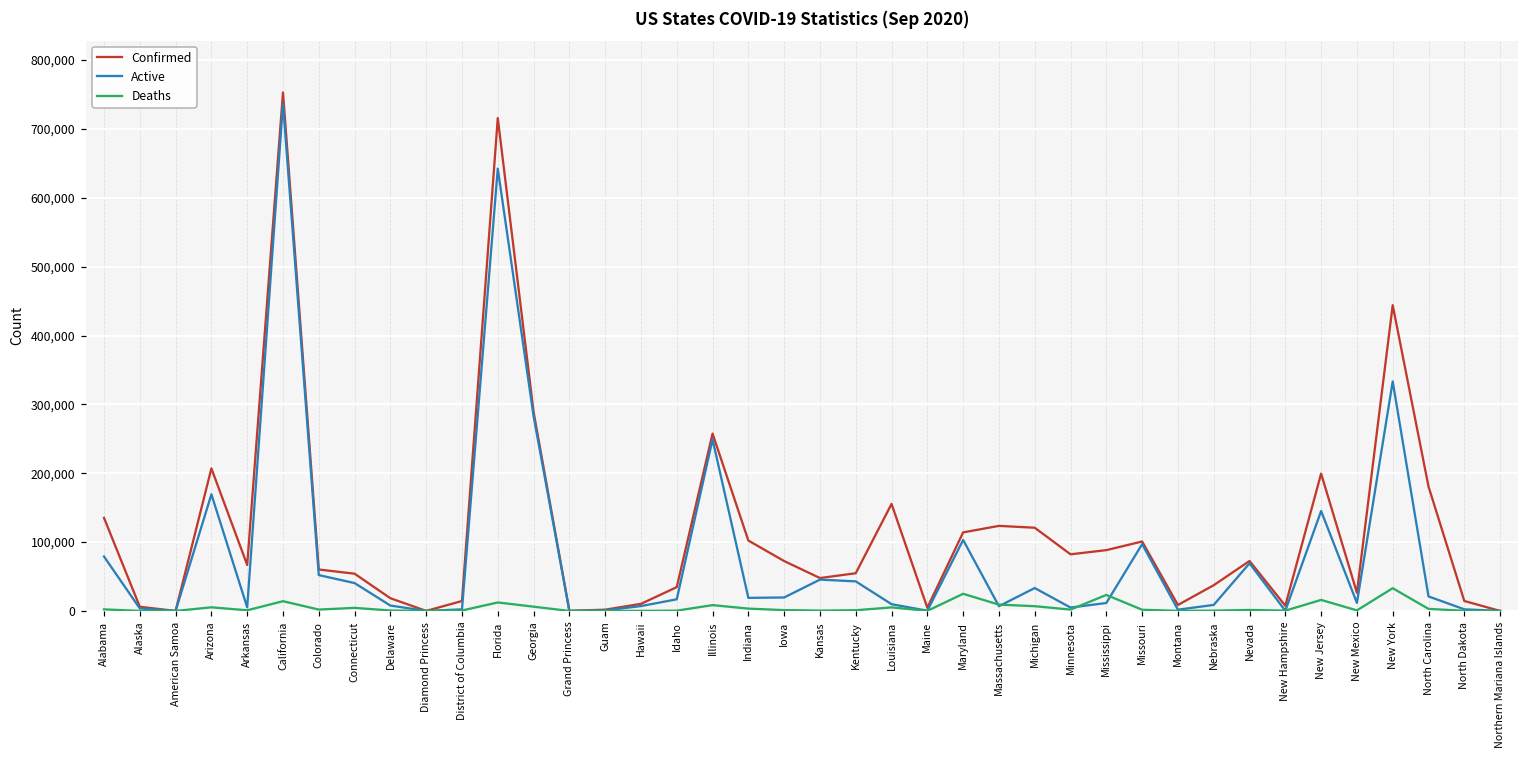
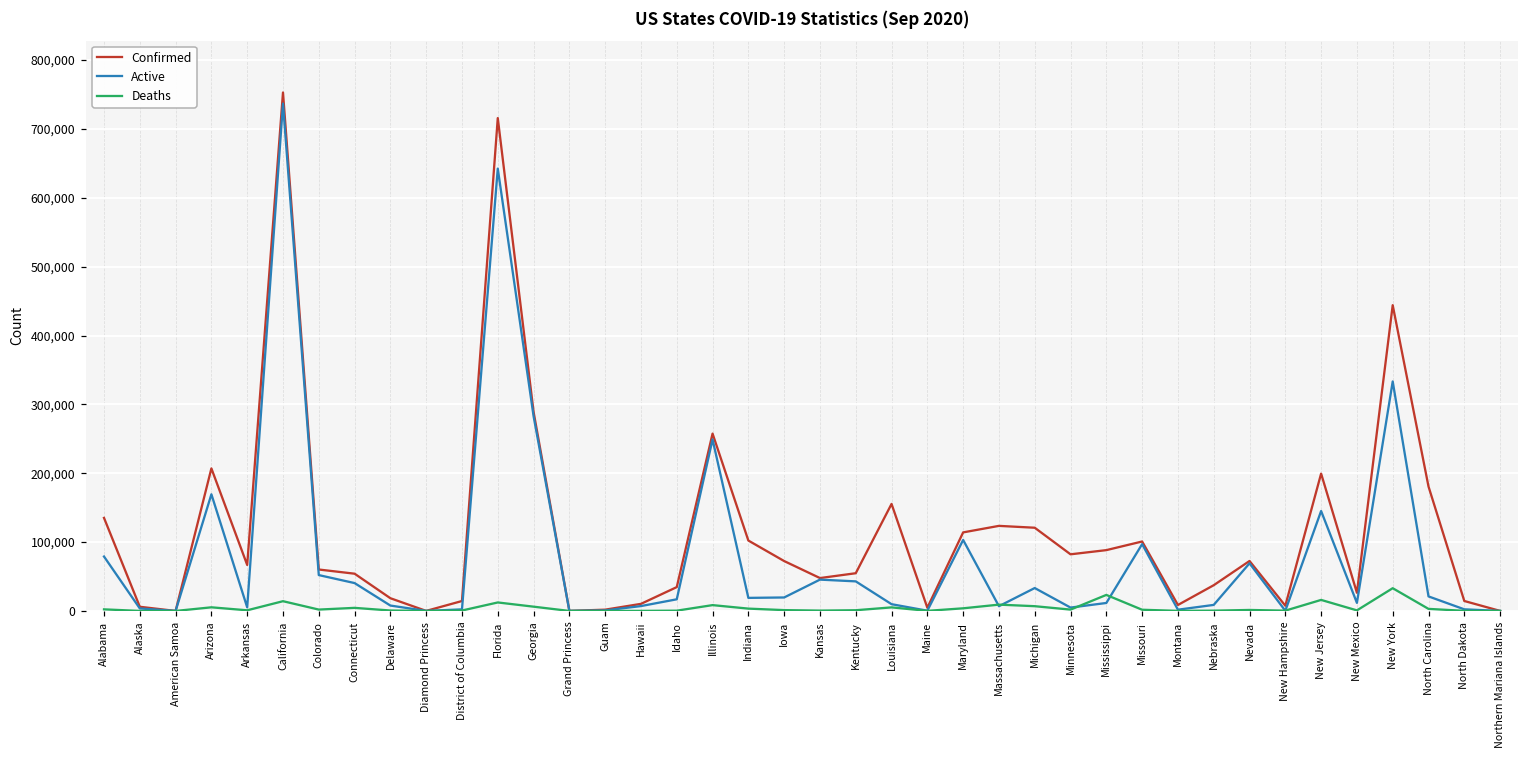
Deaths, Maryland: 20,000 -> 0
